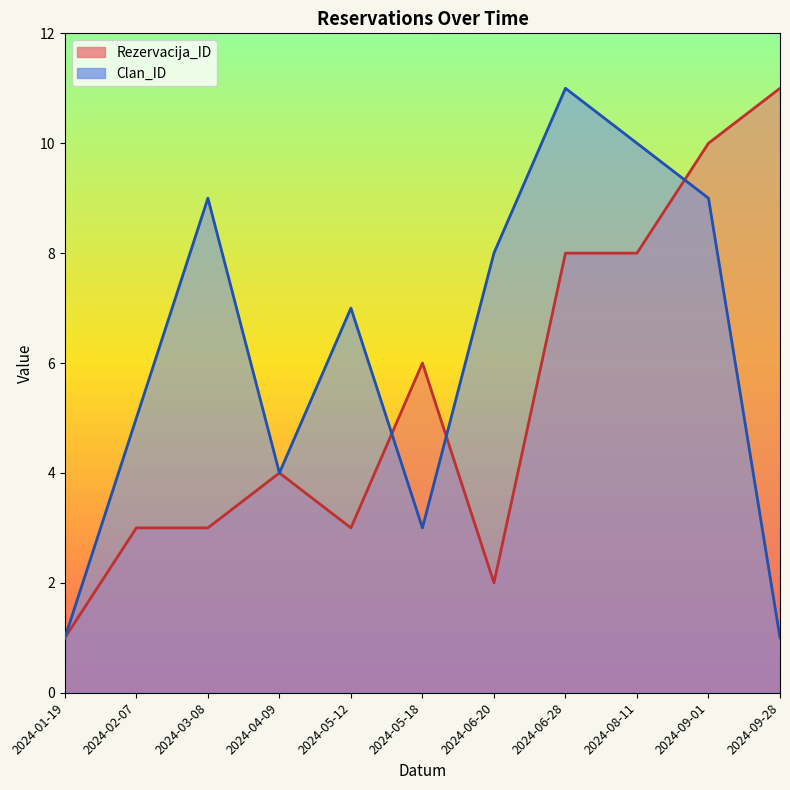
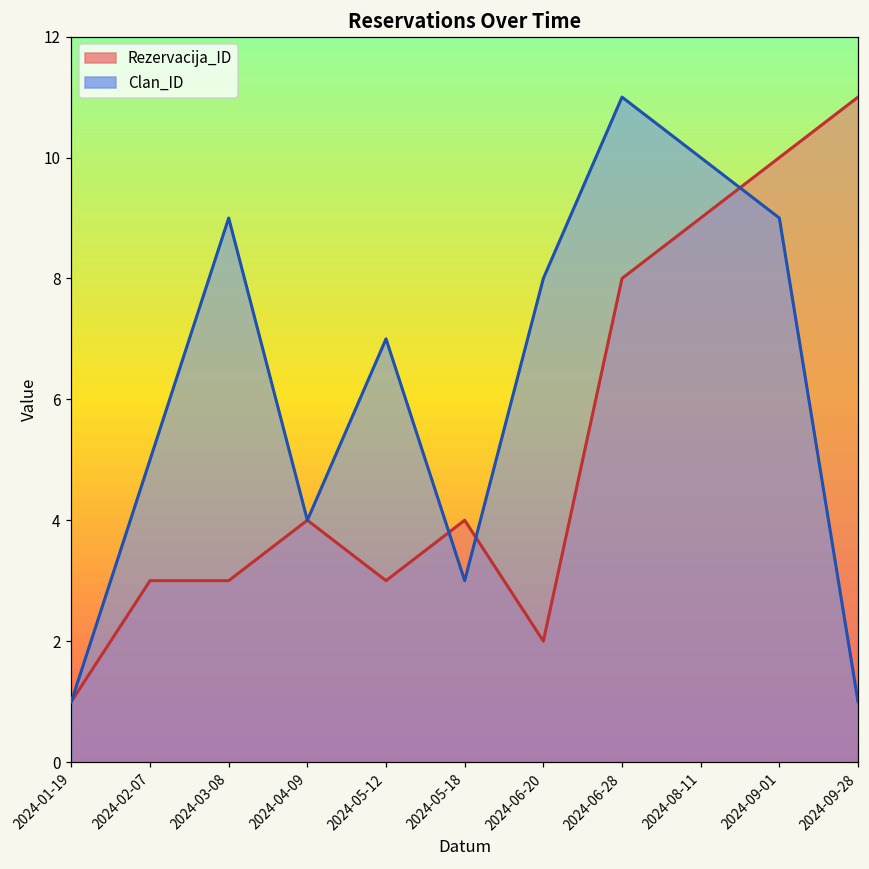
Rezervacija_ID, 2024-05-18: 6 -> 4
Rezervacija_ID, 2024-08-11: 8 -> 9
